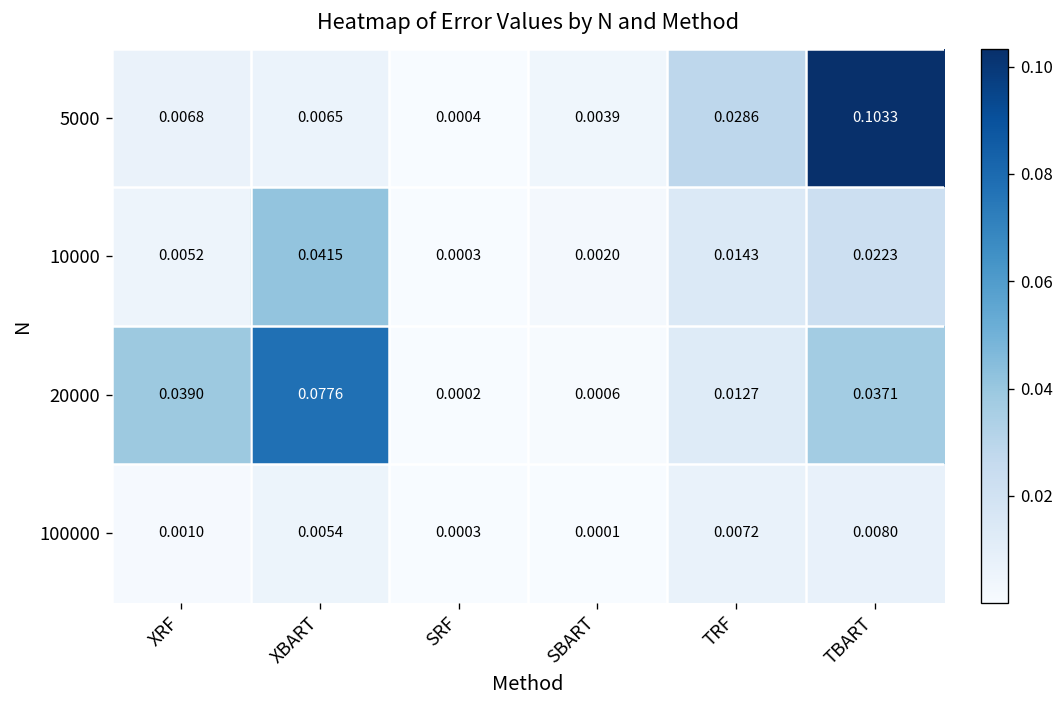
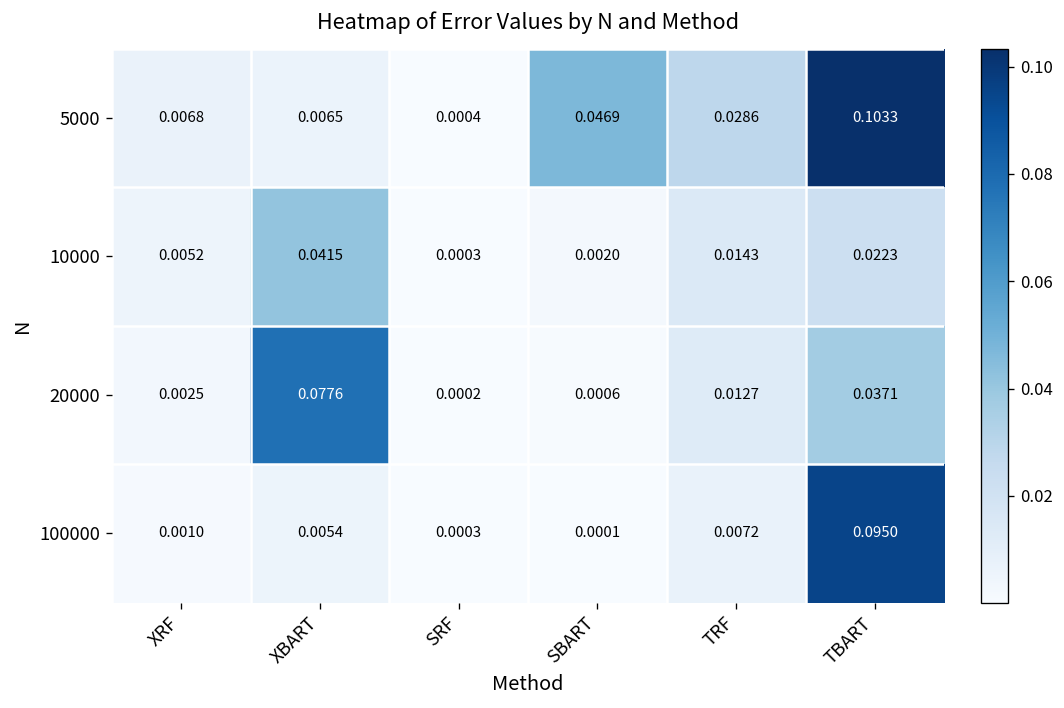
5000, SBART: 0.0039 -> 0.0469
20000, XRF: 0.0390 -> 0.0025
100000, TBART: 0.0080 -> 0.0950
